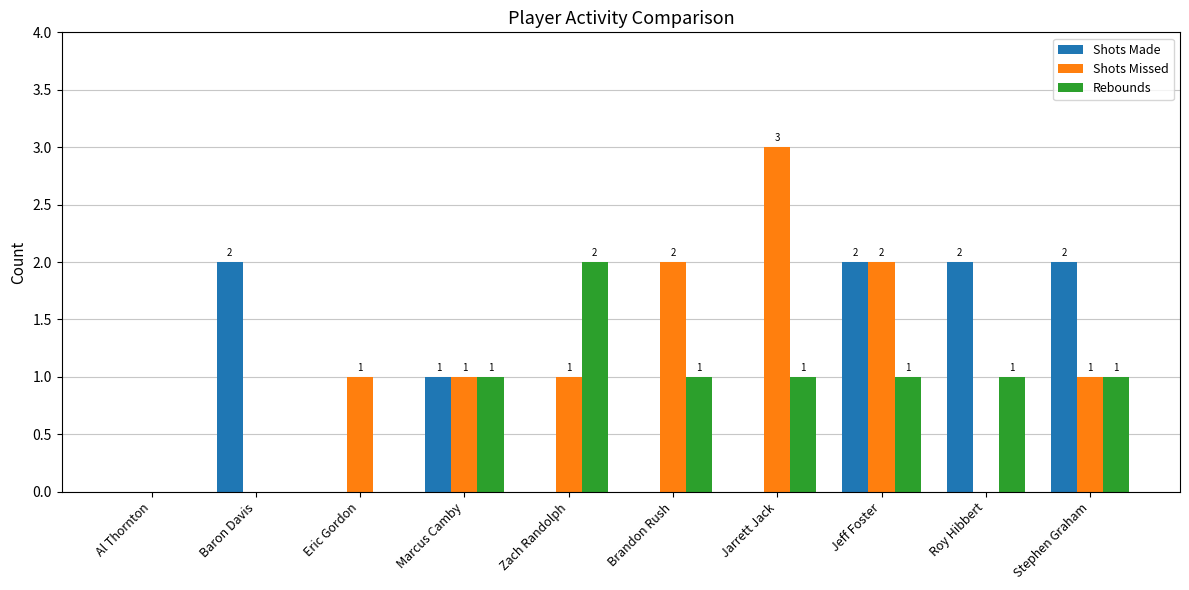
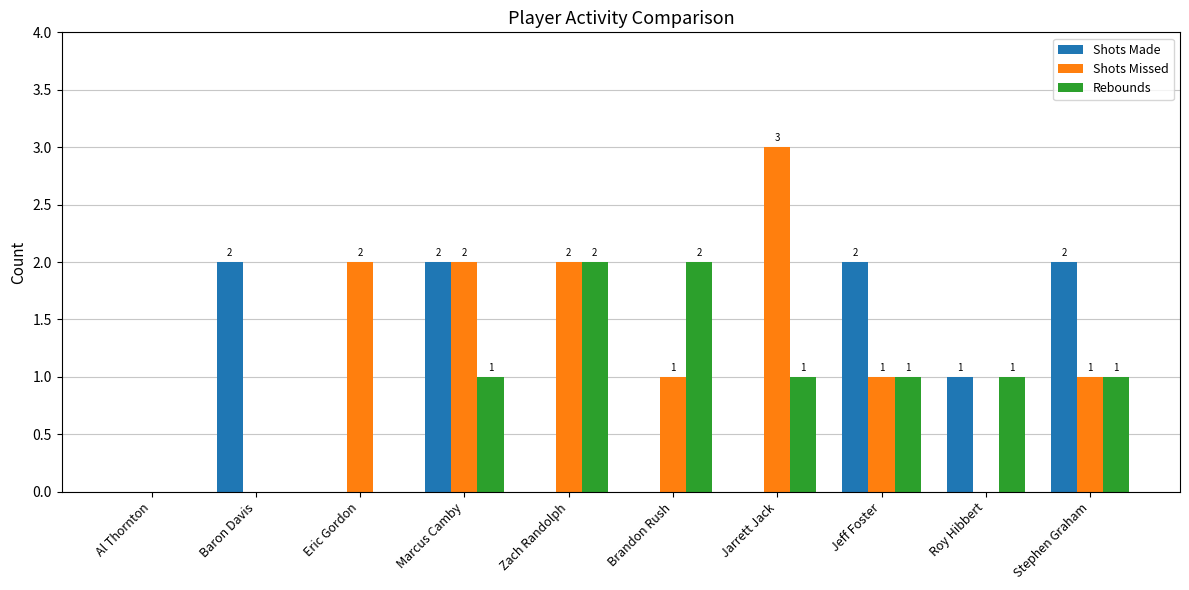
Shots Missed, Eric Gordon: 1 -> 2
Shots Made, Marcus Camby: 1 -> 2
Shots Missed, Marcus Camby: 1 -> 2
Shots Missed, Zach Randolph: 1 -> 2
Shots Missed, Brandon Rush: 2 -> 1
Rebounds, Brandon Rush: 1 -> 2
Shots Missed, Jeff Foster: 2 -> 1
Shots Made, Roy Hibbert: 2 -> 1
